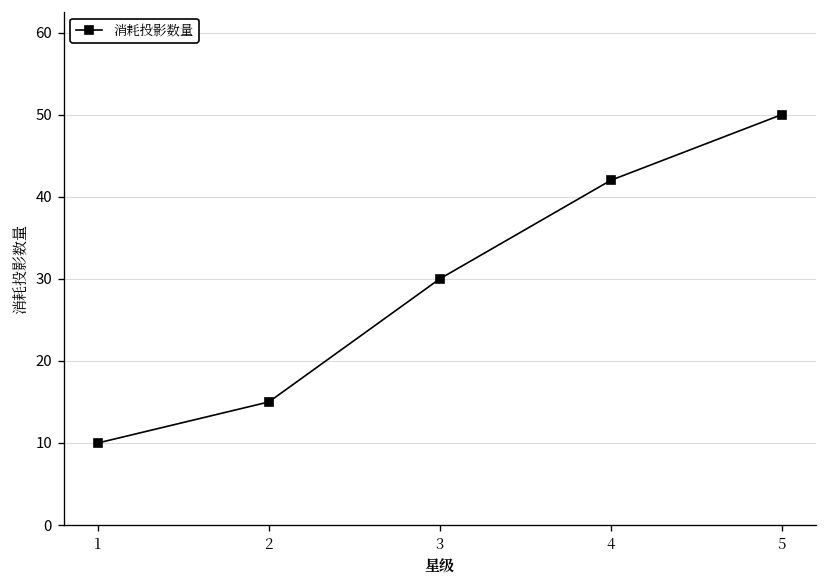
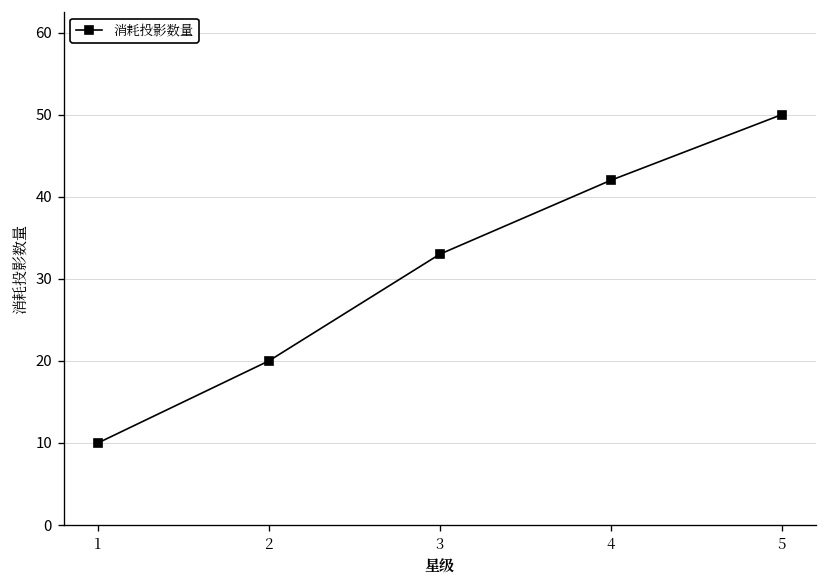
2: 15 -> 20
3: 30 -> 33
